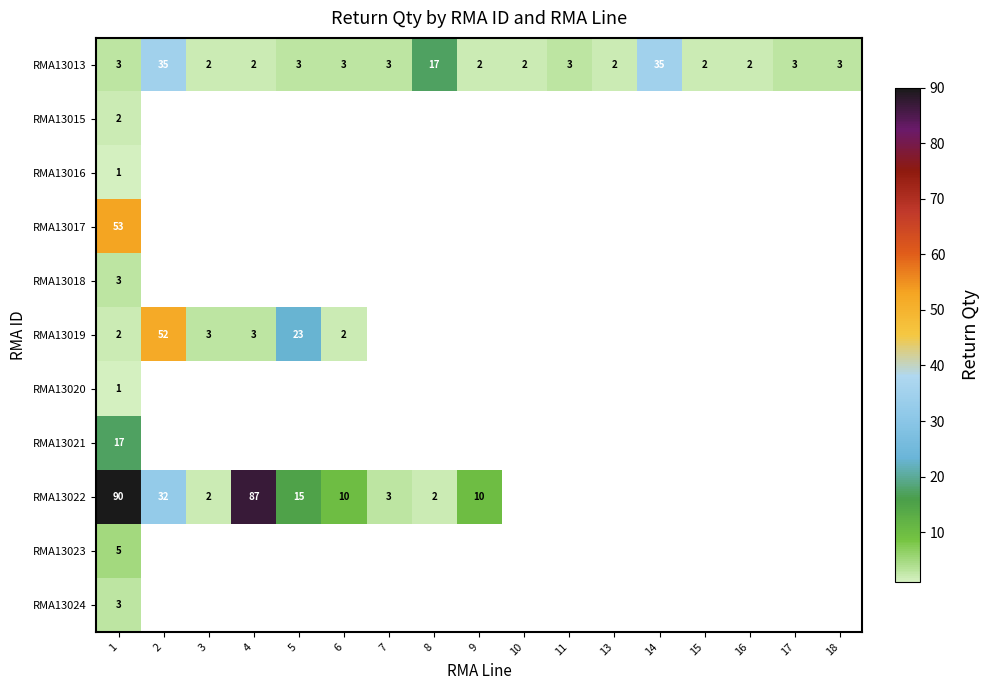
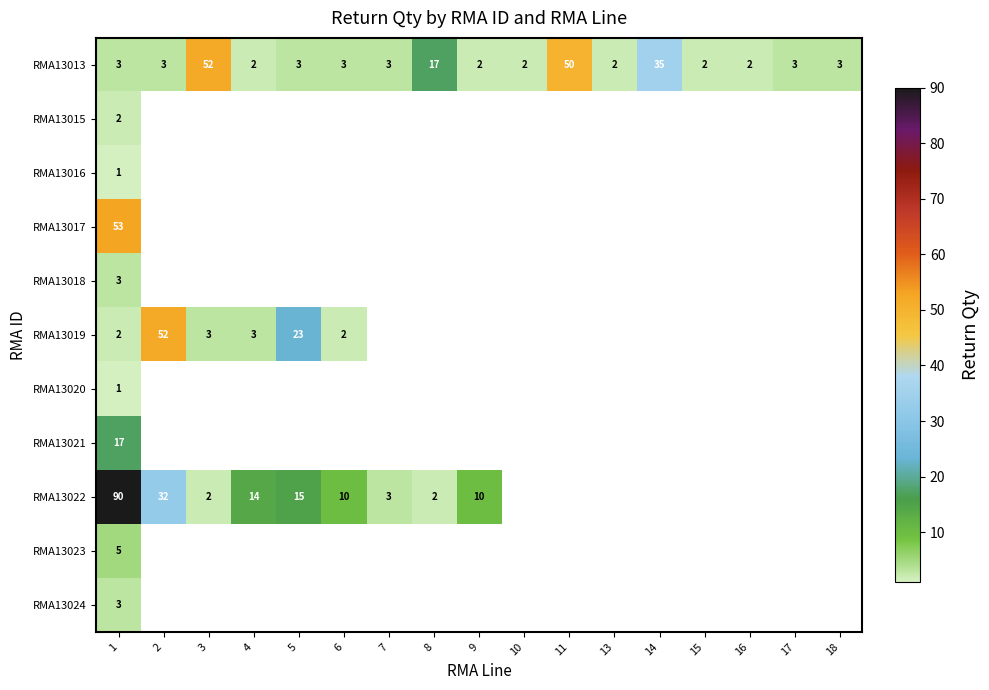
RMA13013, 2: 35 -> 3
RMA13013, 3: 2 -> 52
RMA13013, 11: 3 -> 50
RMA13022, 4: 87 -> 14
